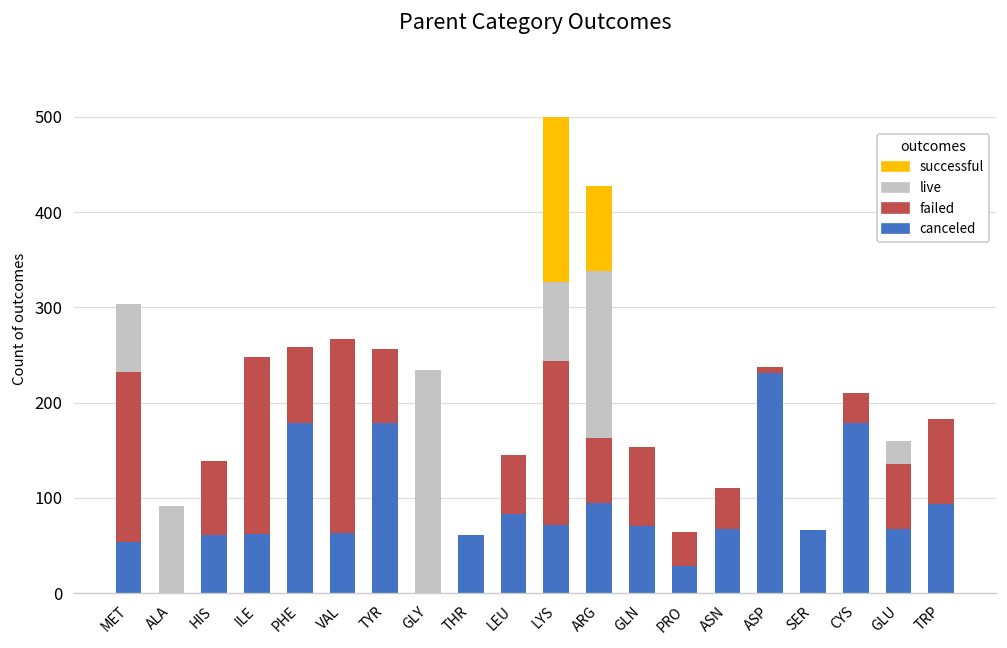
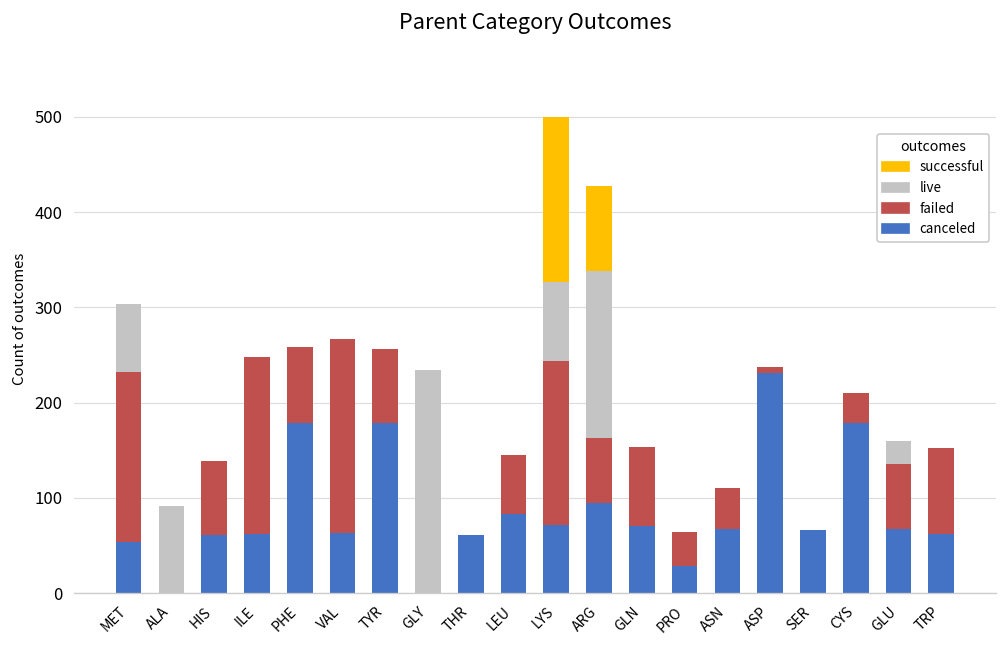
canceled, TRP: 90 -> 60
